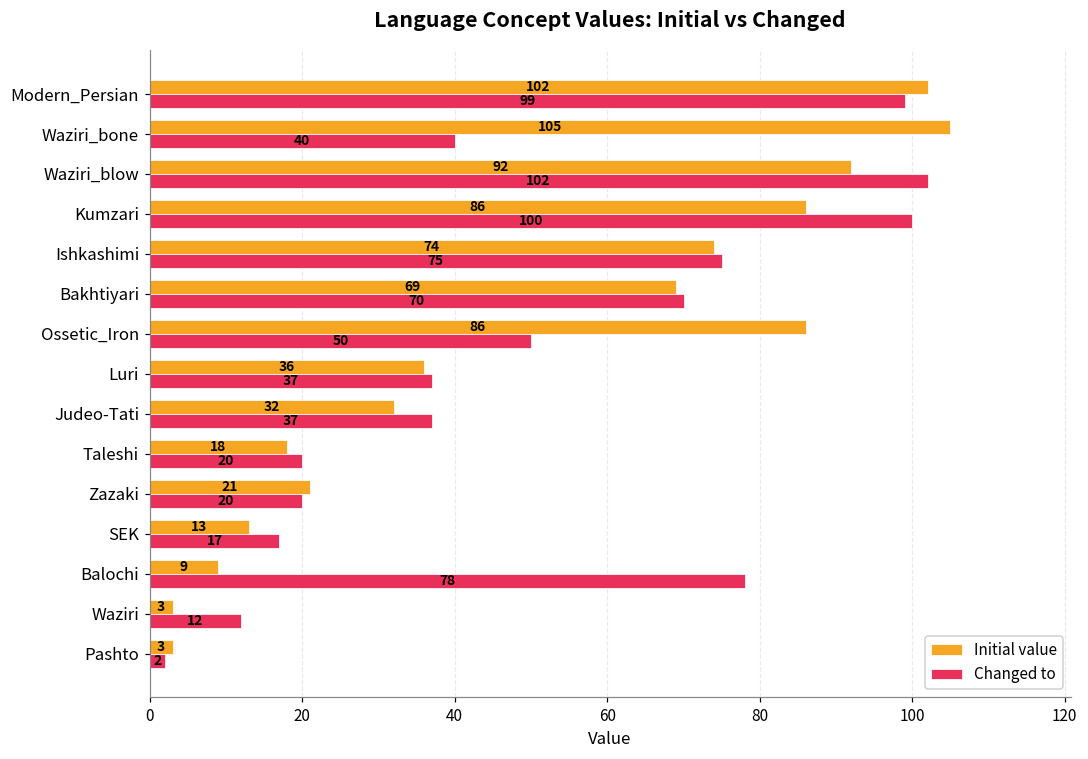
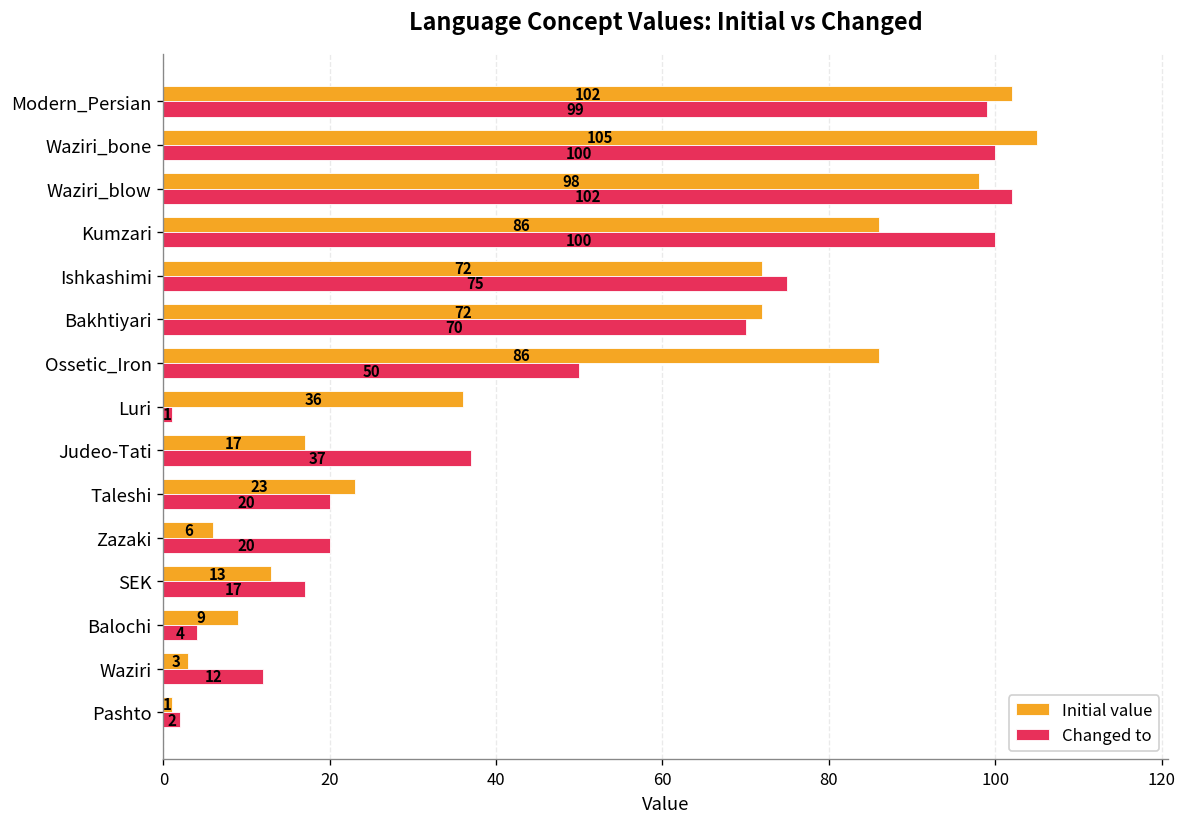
Changed to, Waziri_bone: 40 -> 100
Initial value, Waziri_blow: 92 -> 98
Initial value, Ishkashimi: 74 -> 72
Initial value, Bakhtiyari: 69 -> 72
Changed to, Luri: 37 -> 1
Initial value, Judeo-Tati: 32 -> 17
Initial value, Taleshi: 18 -> 23
Initial value, Zazaki: 21 -> 6
Changed to, Balochi: 78 -> 4
Initial value, Pashto: 3 -> 1
